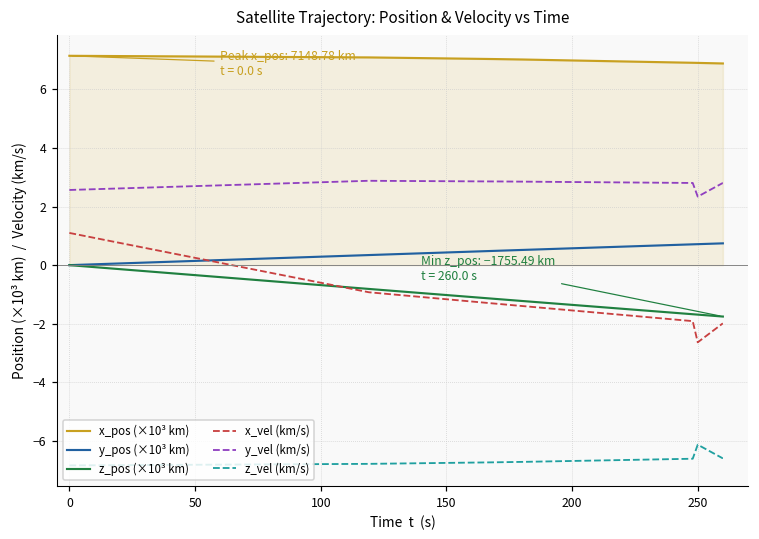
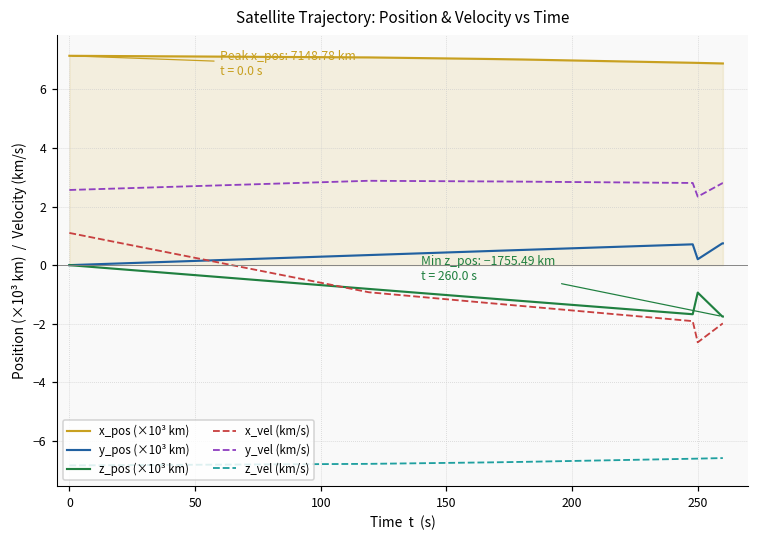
y_pos (×10³ km), 250: 0.7 -> 0.2
z_pos (×10³ km), 250: -1.7 -> -0.9
z_vel (km/s), 250: -6.1 -> -6.6
